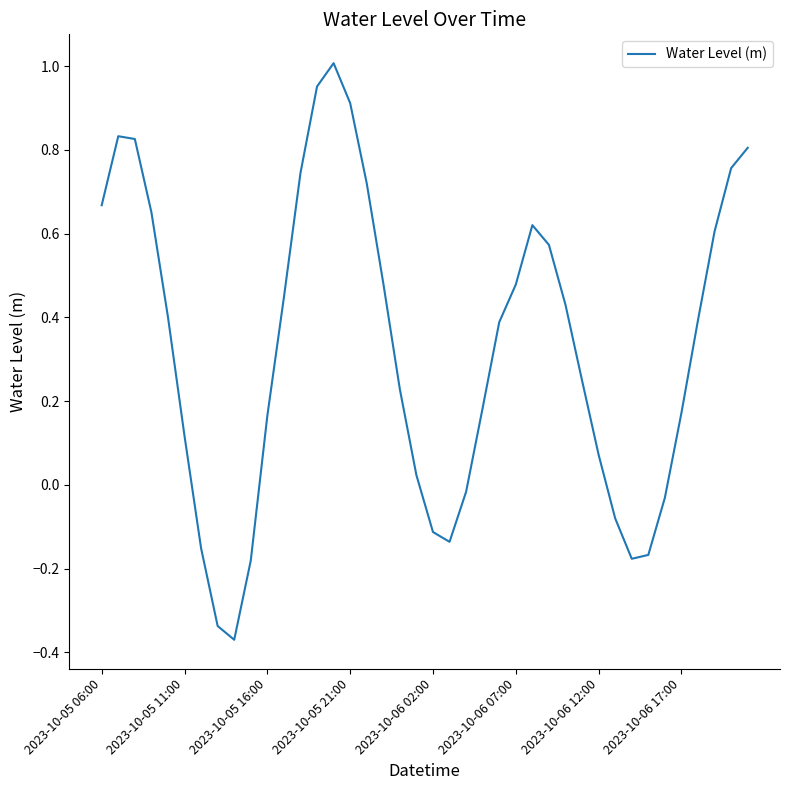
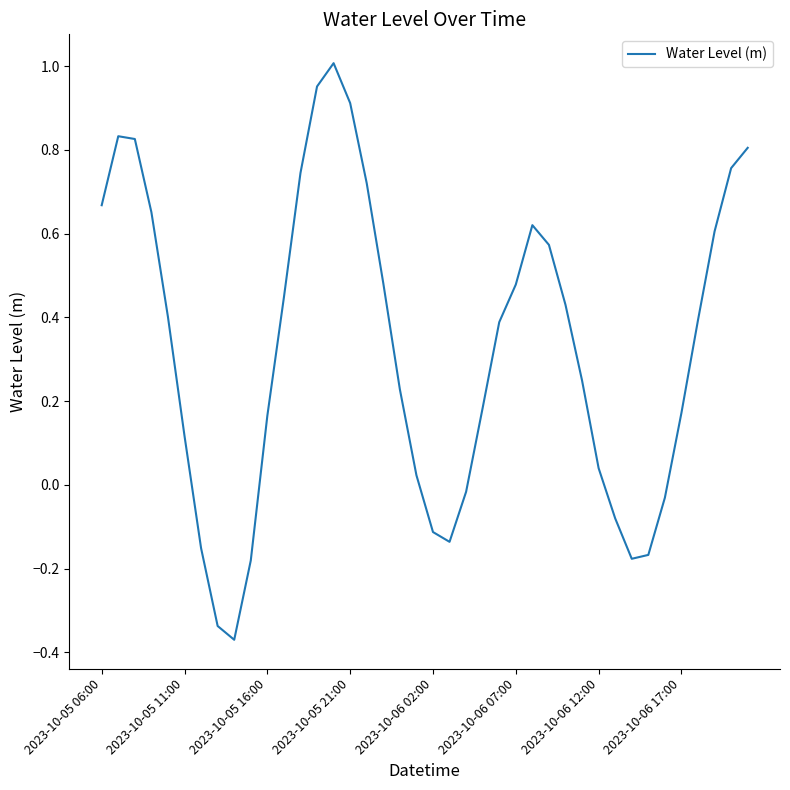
2023-10-06 12:00: 0.07 -> 0.04
